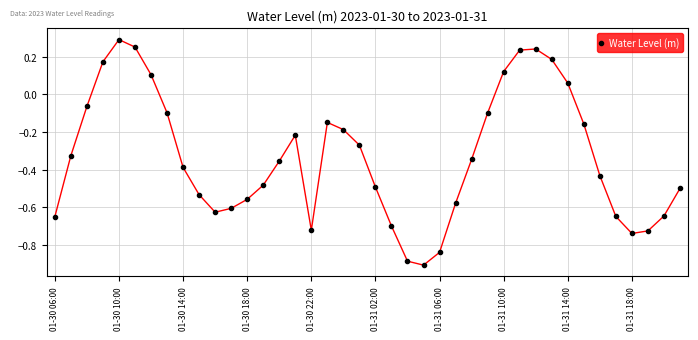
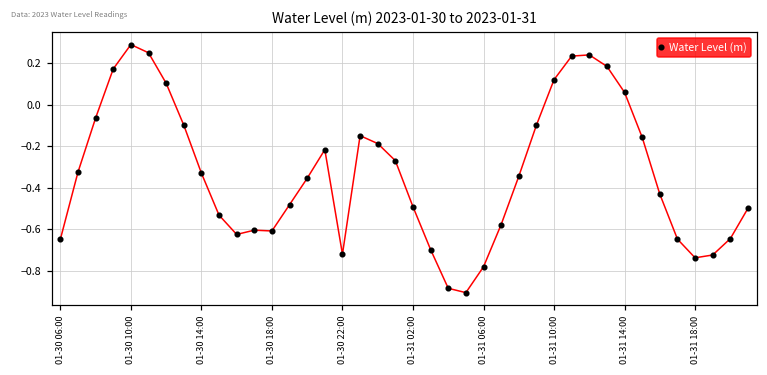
01-30 14:00: -0.39 -> -0.33
01-30 18:00: -0.56 -> -0.61
01-31 06:00: -0.84 -> -0.78
